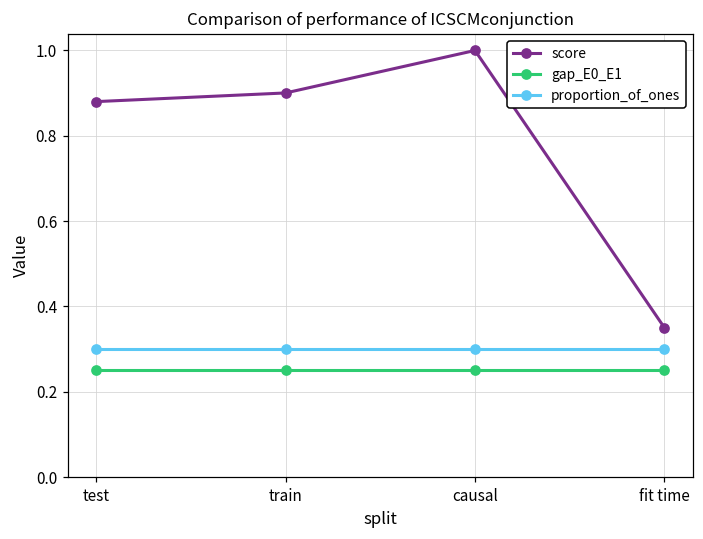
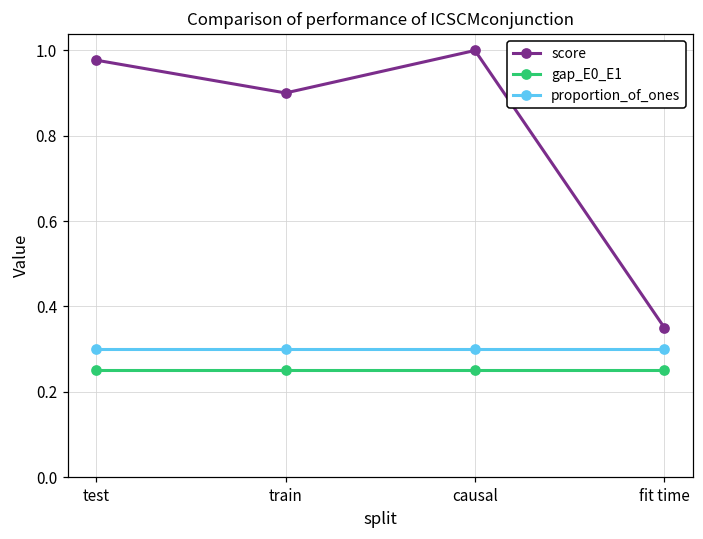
score, test: 0.88 -> 0.98
